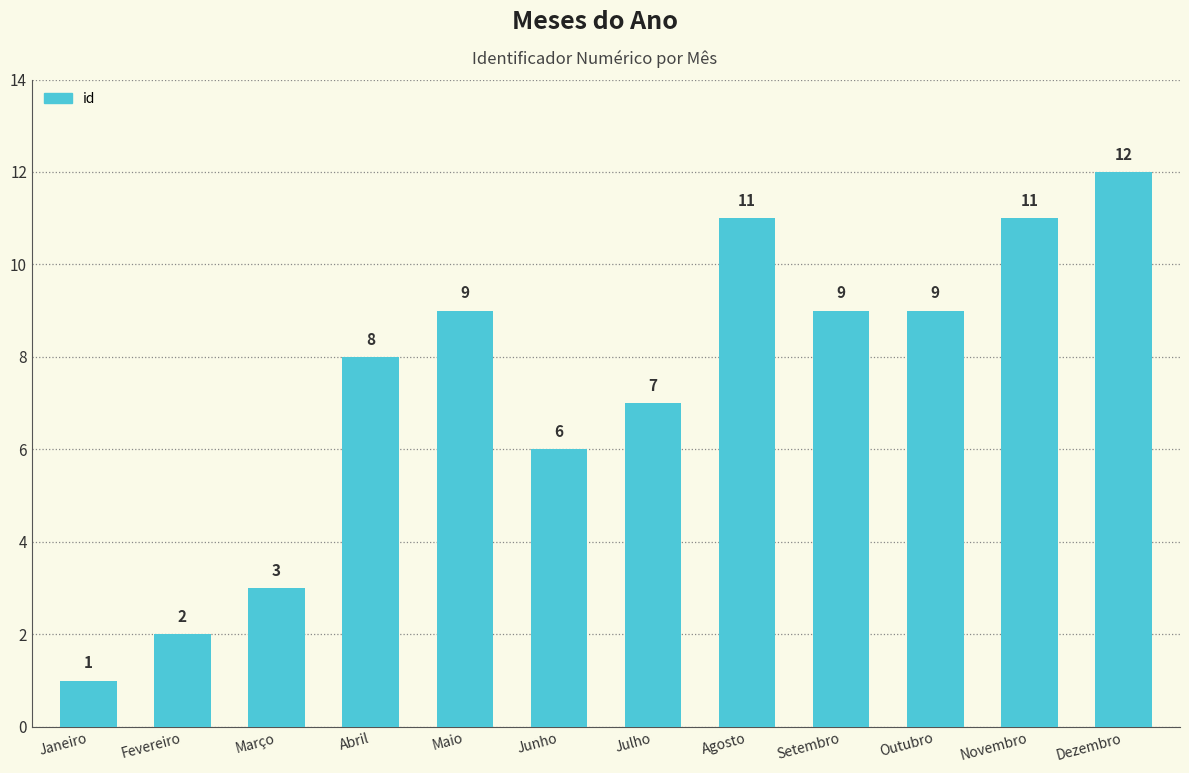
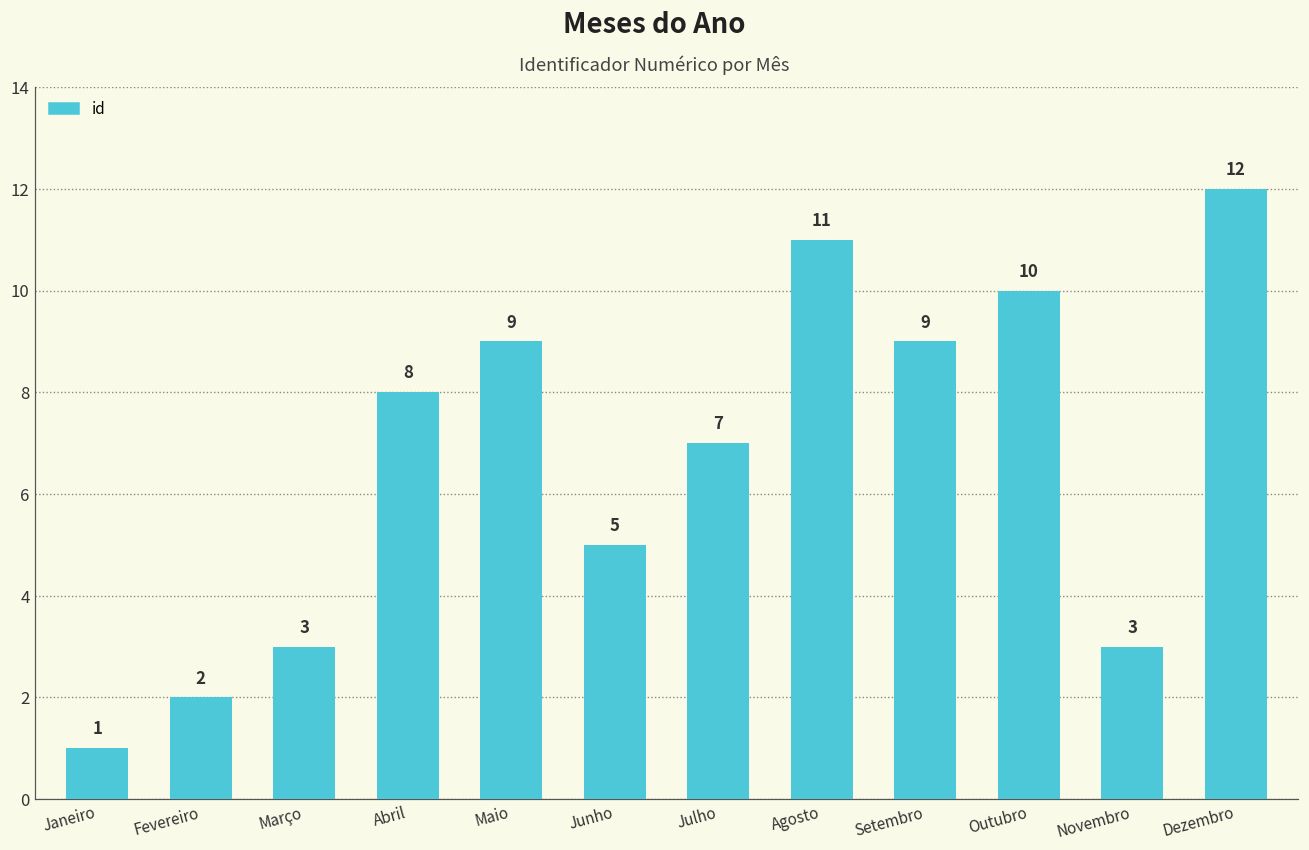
Junho: 6 -> 5
Outubro: 9 -> 10
Novembro: 11 -> 3
